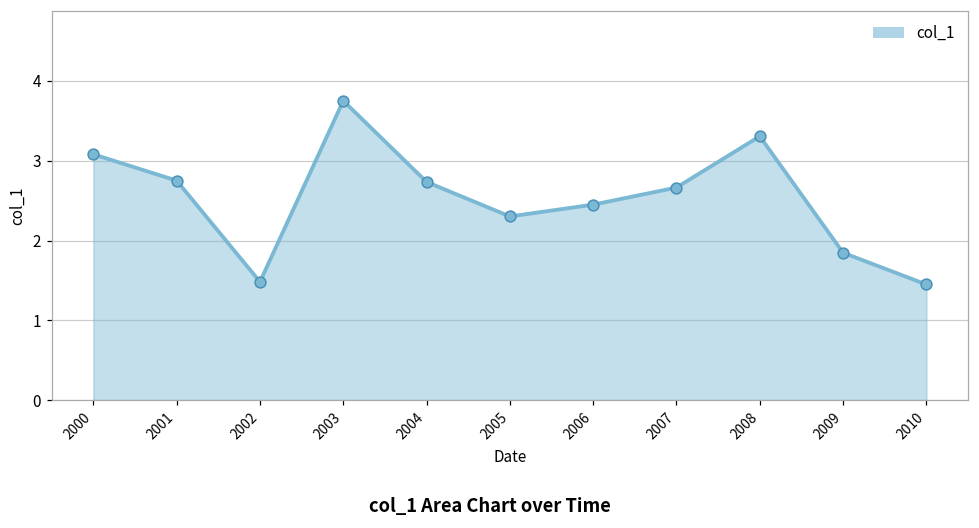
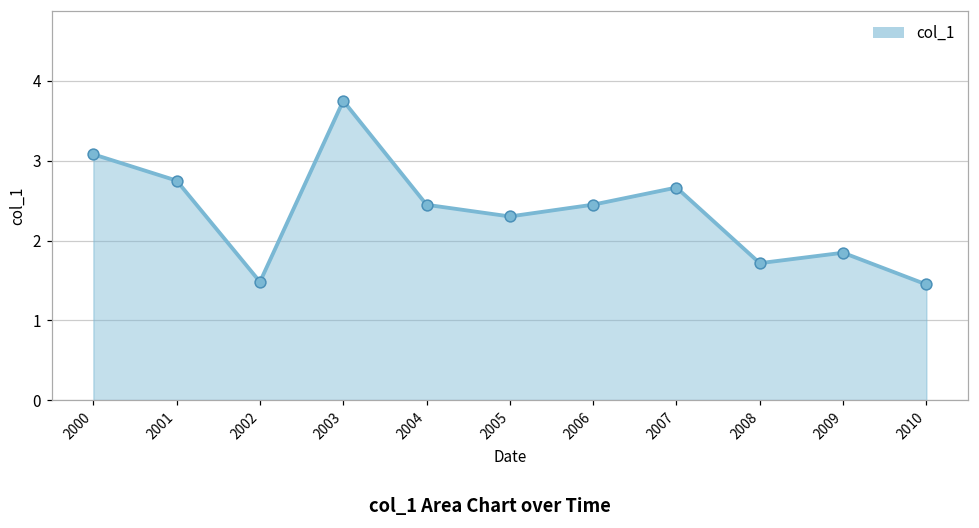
2004: 2.7 -> 2.4
2008: 3.3 -> 1.7
